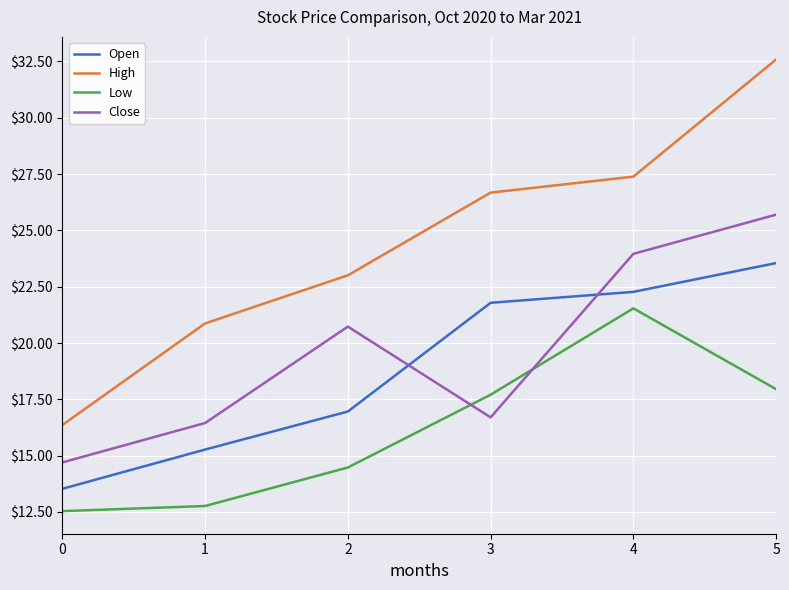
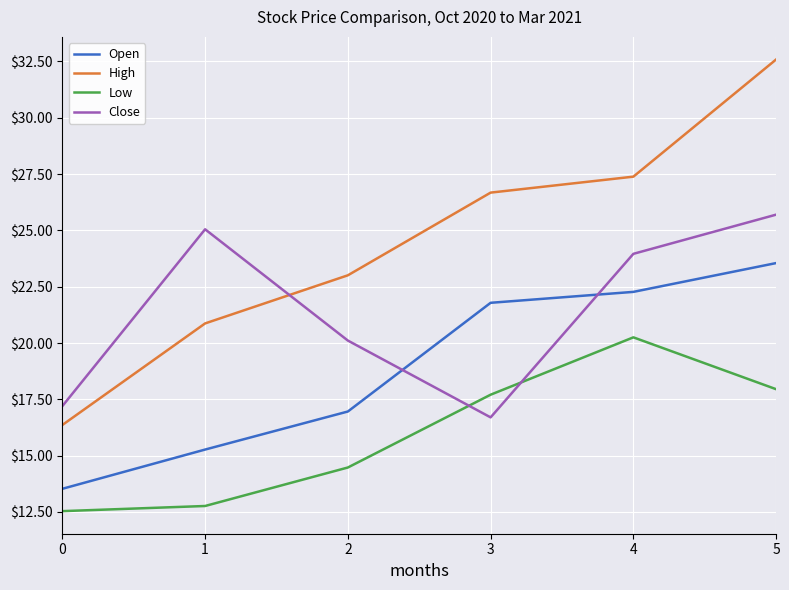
Close, 0: $14.7 -> $17.2
Close, 1: $16.5 -> $25.1
Close, 2: $20.7 -> $20.1
Low, 4: $21.5 -> $20.3
